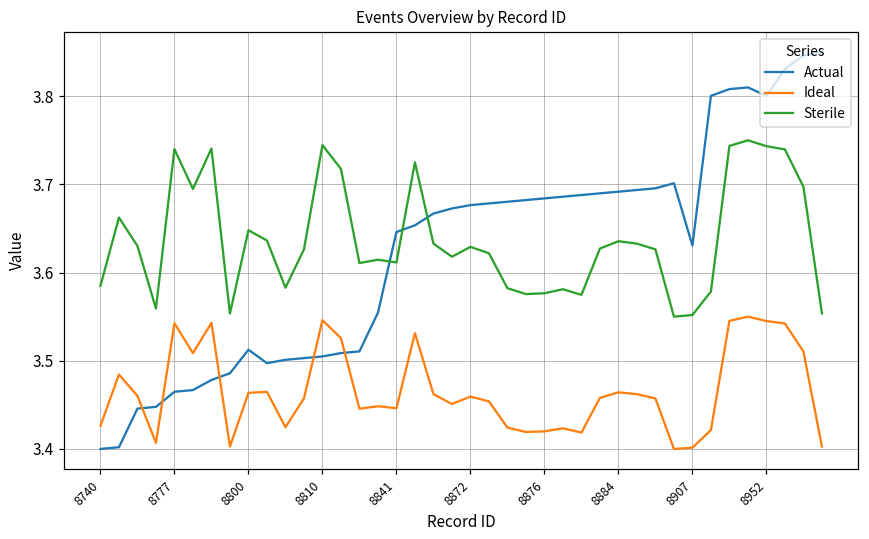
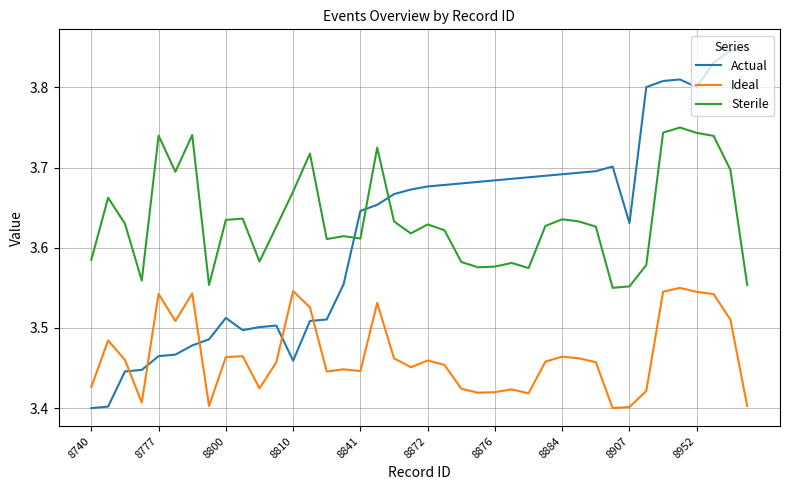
Sterile, 8800: 3.65 -> 3.63
Actual, 8810: 3.50 -> 3.46
Sterile, 8810: 3.74 -> 3.67
